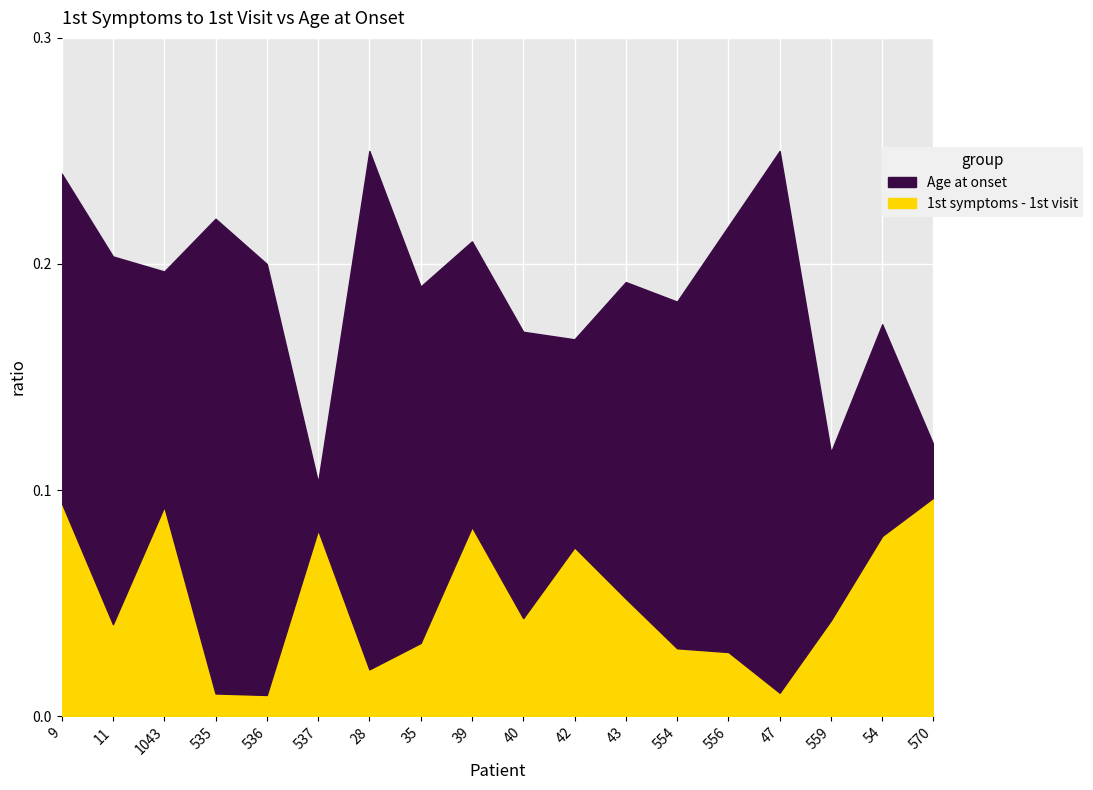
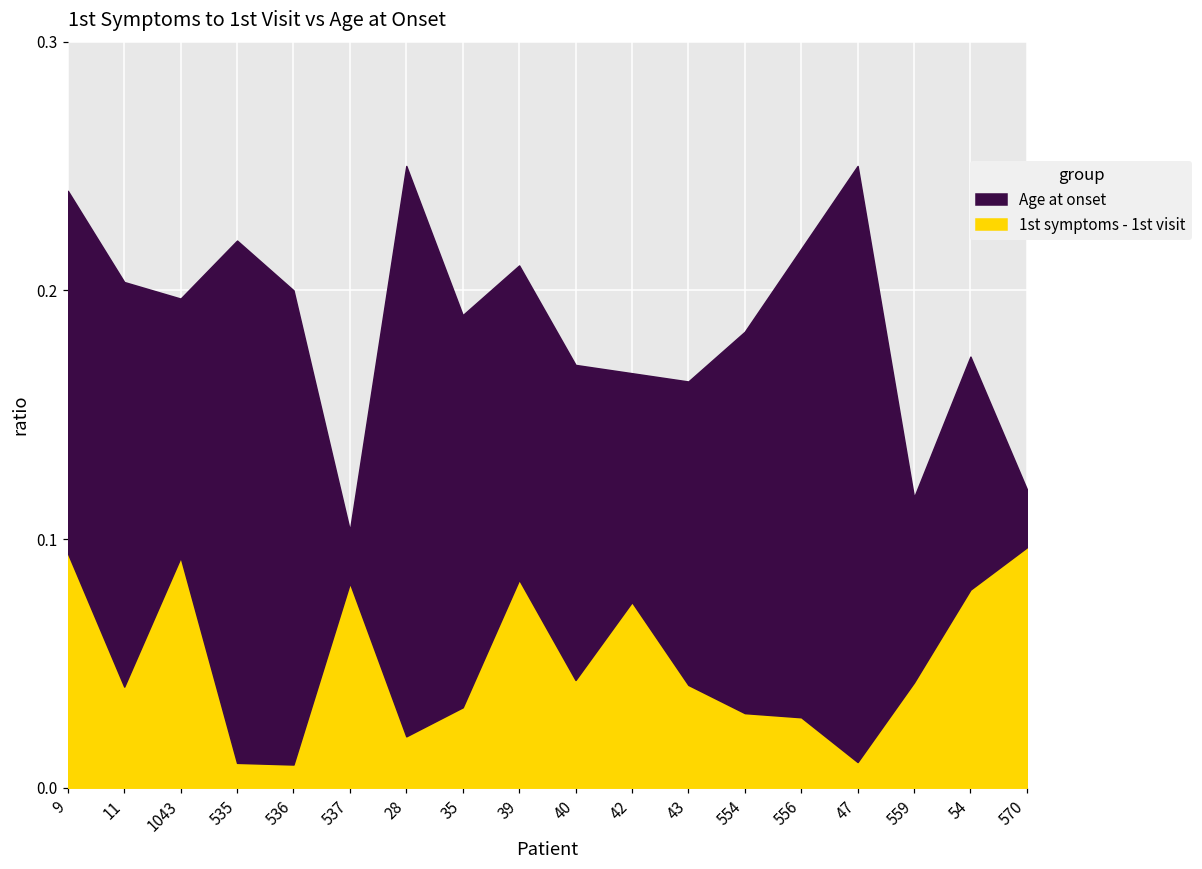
1st symptoms - 1st visit, 43: 0.052 -> 0.041
Age at onset, 43: 0.192 -> 0.163
